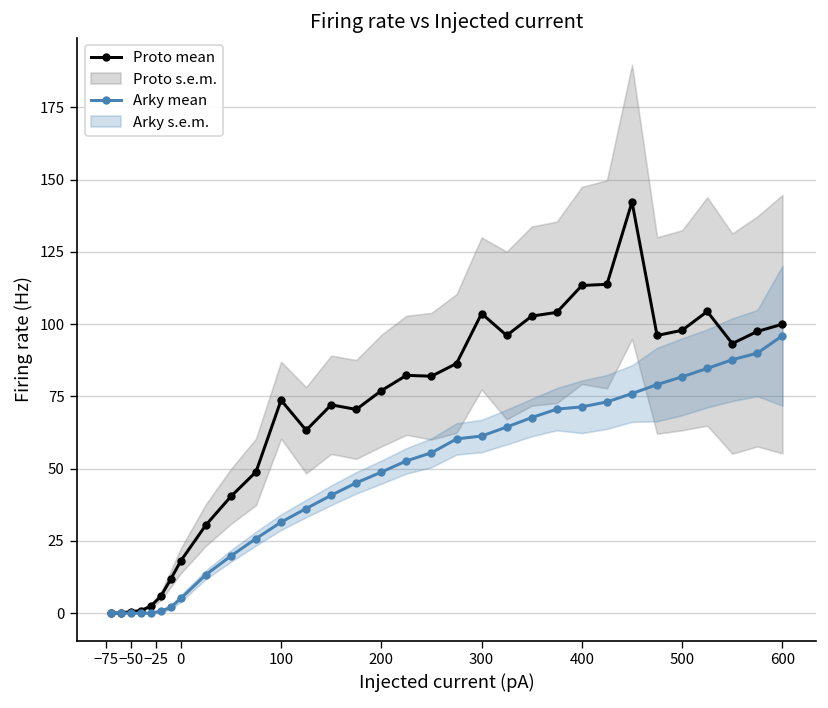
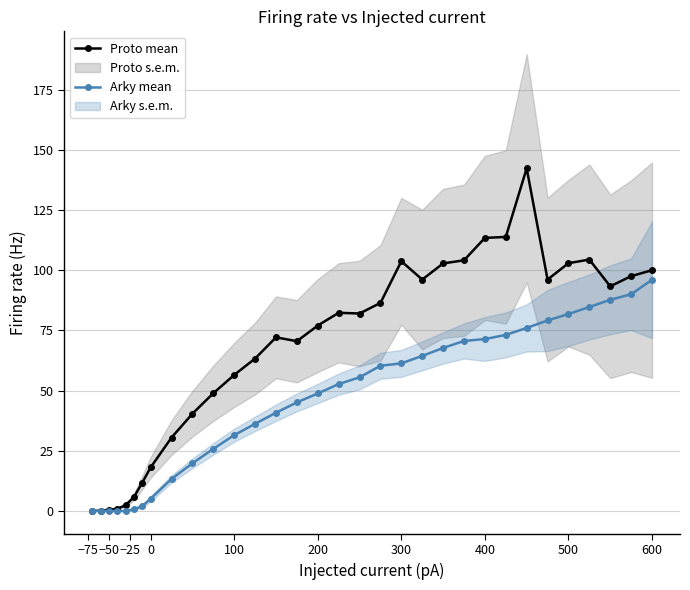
Proto mean, 100: 74 -> 57
Proto mean, 500: 98 -> 103
